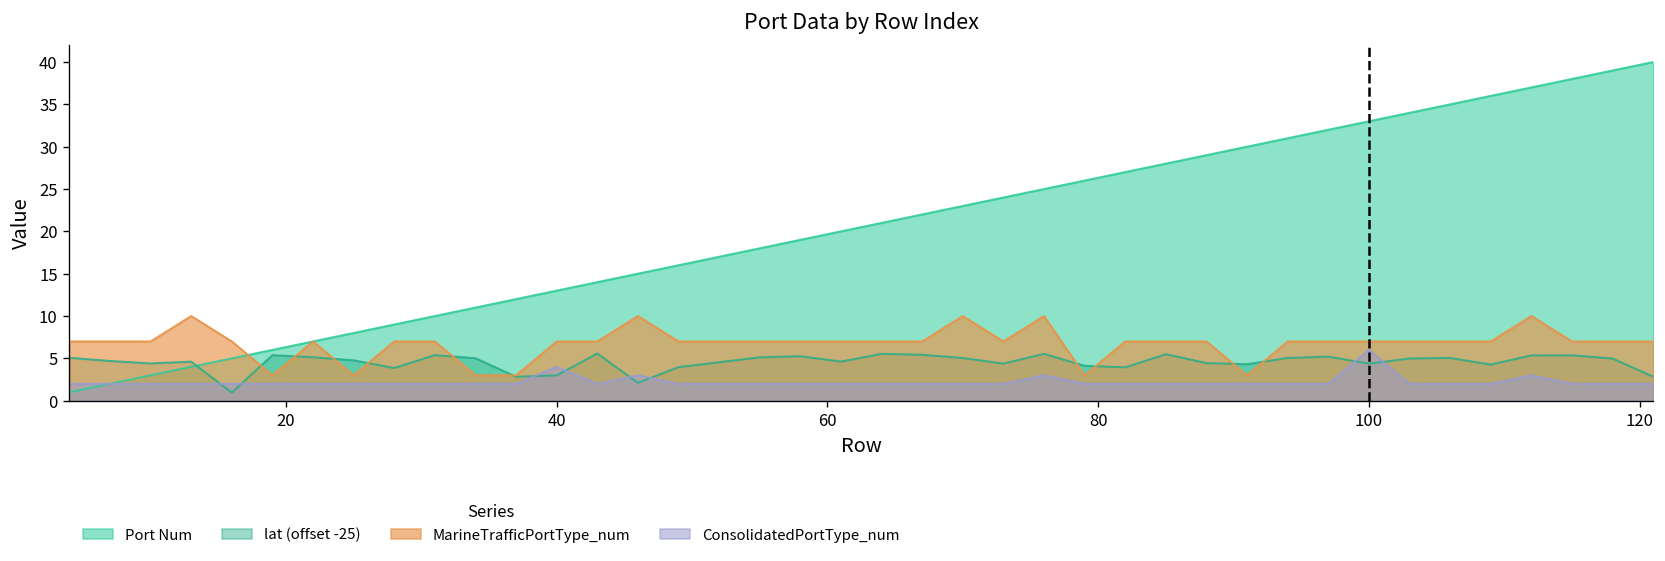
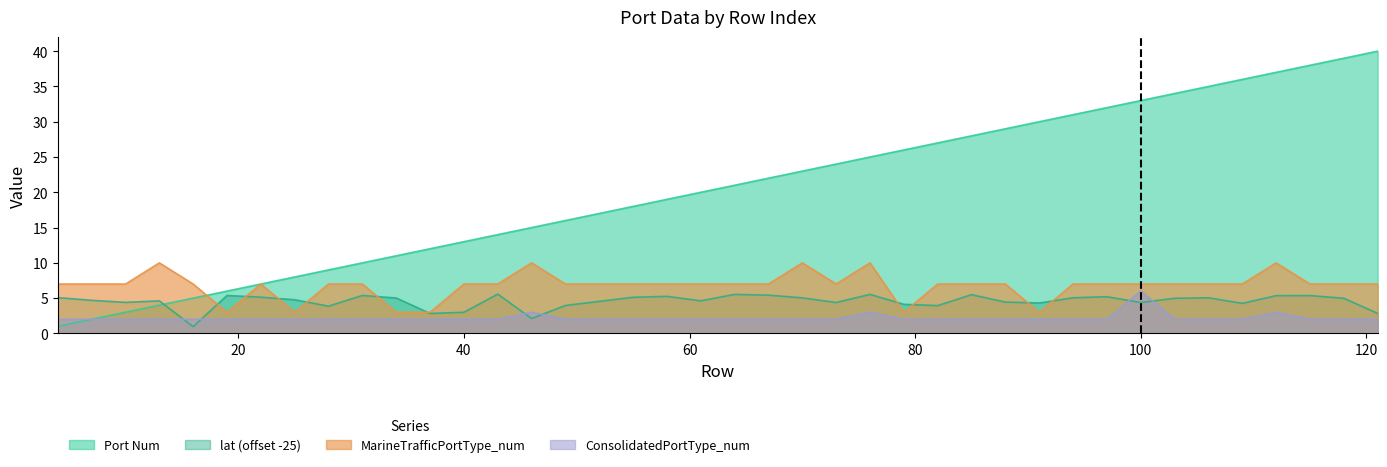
ConsolidatedPortType_num, 40: 4 -> 2
